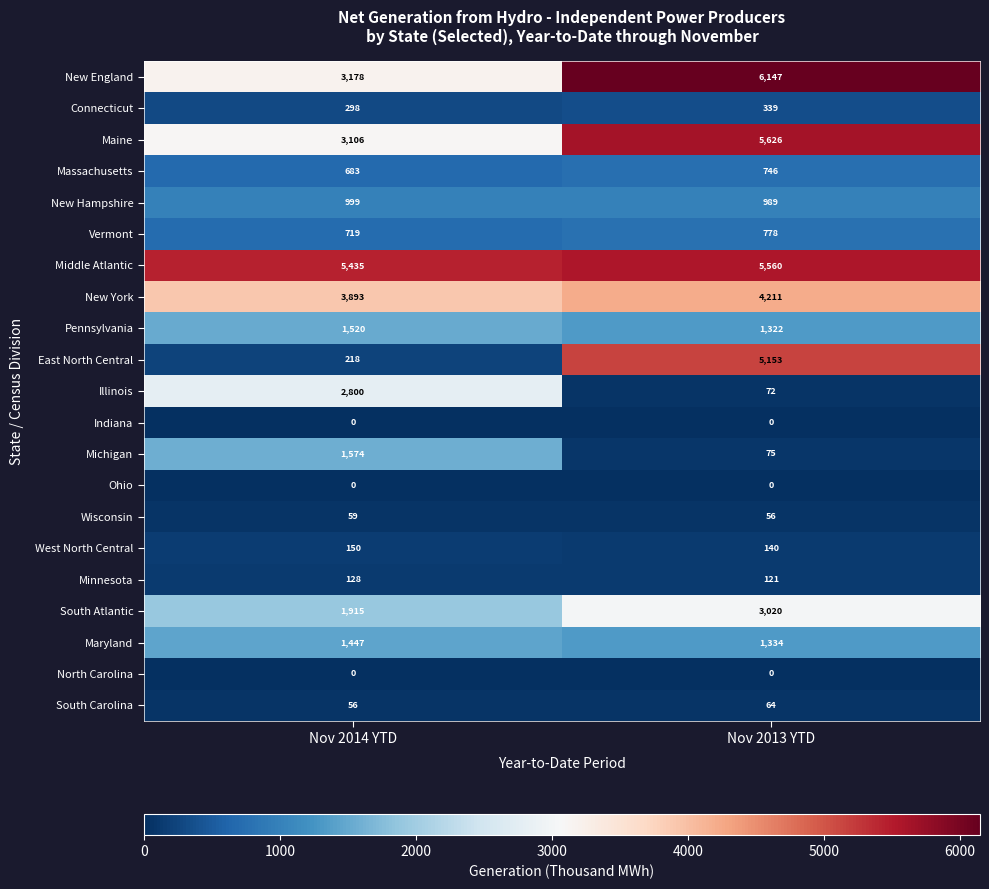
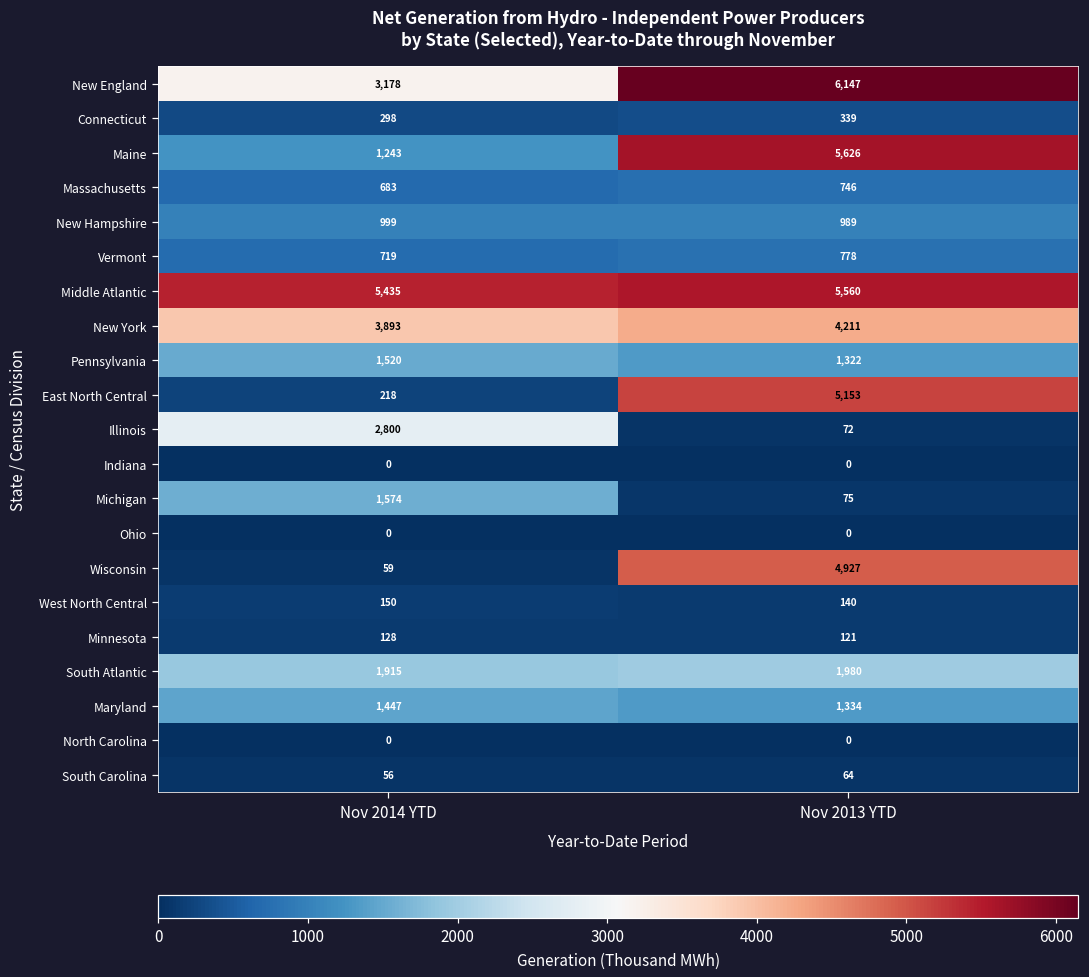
Maine, Nov 2014 YTD: 3,106 -> 1,243
Wisconsin, Nov 2013 YTD: 56 -> 4,927
South Atlantic, Nov 2013 YTD: 3,020 -> 1,980
